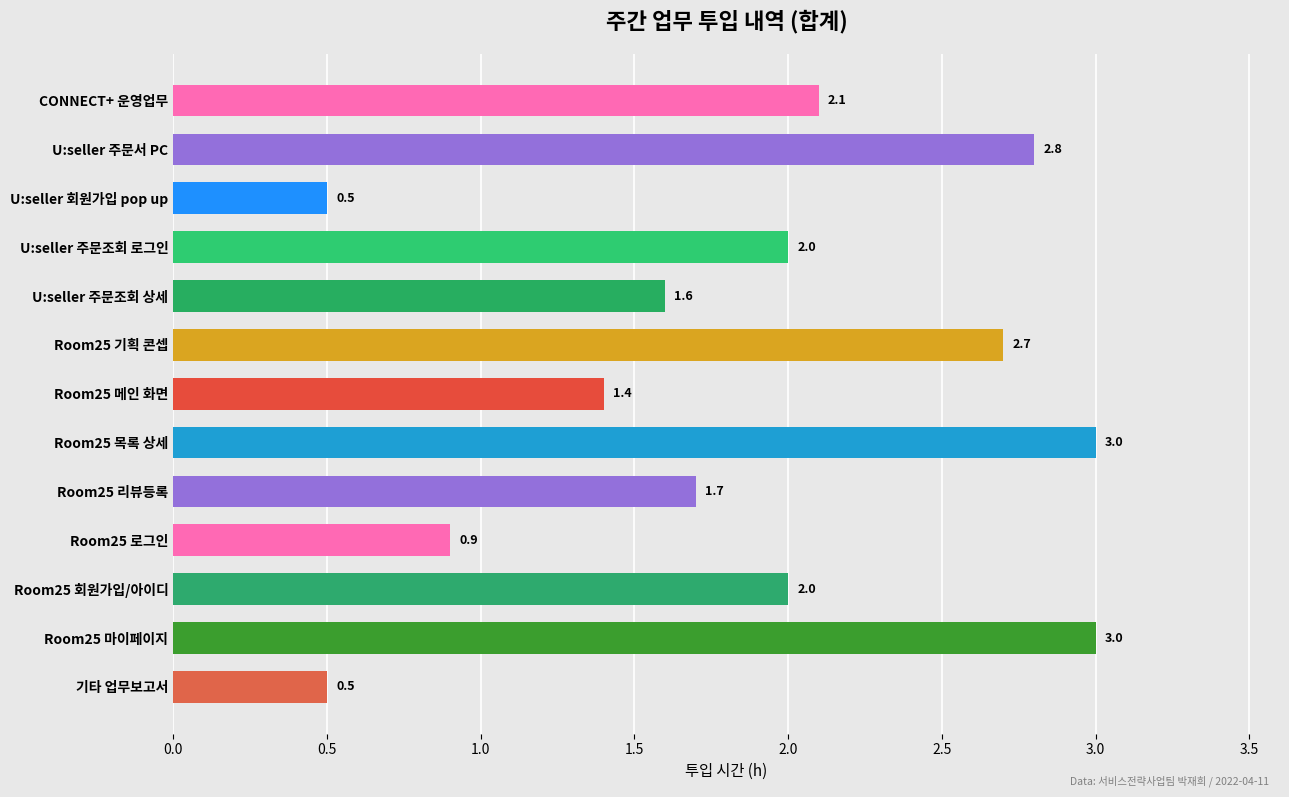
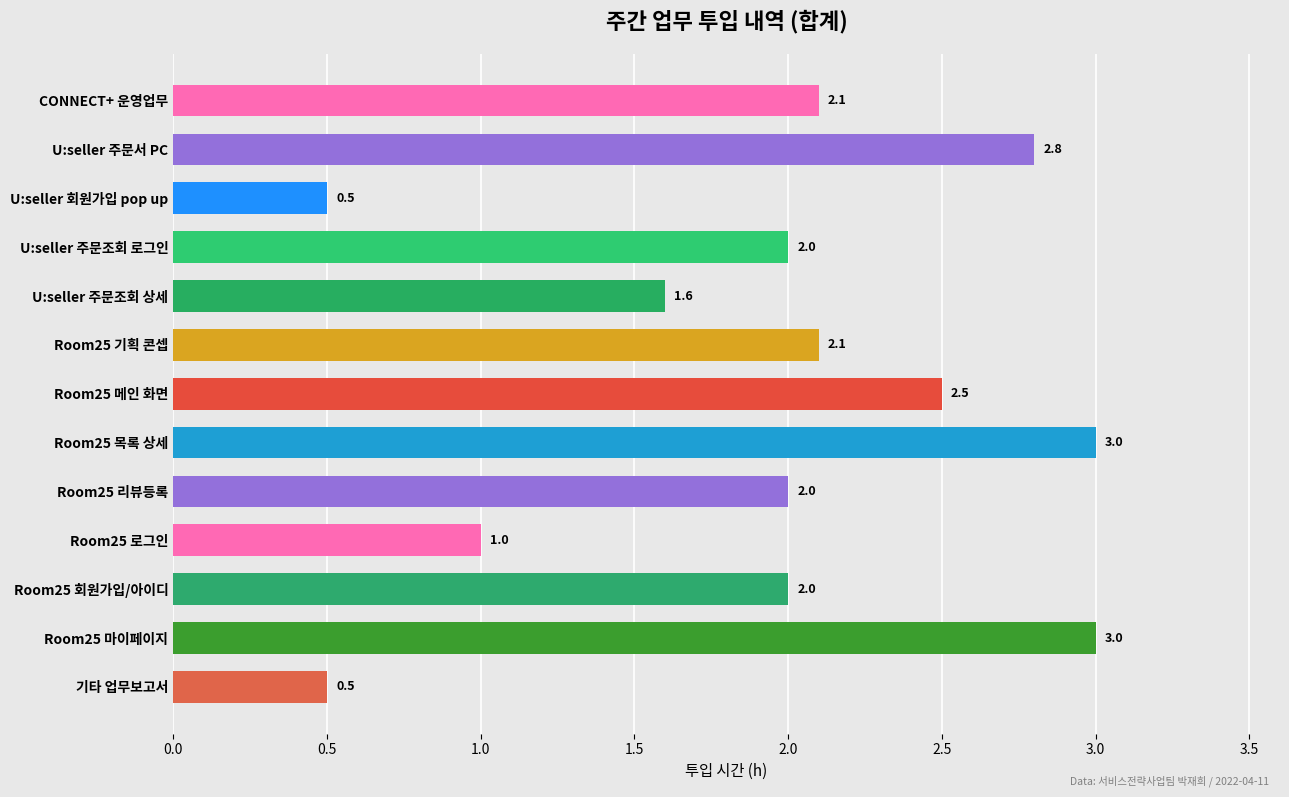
Room25 기획 콘셉: 2.7 -> 2.1
Room25 메인 화면: 1.4 -> 2.5
Room25 리뷰등록: 1.7 -> 2.0
Room25 로그인: 0.9 -> 1.0
